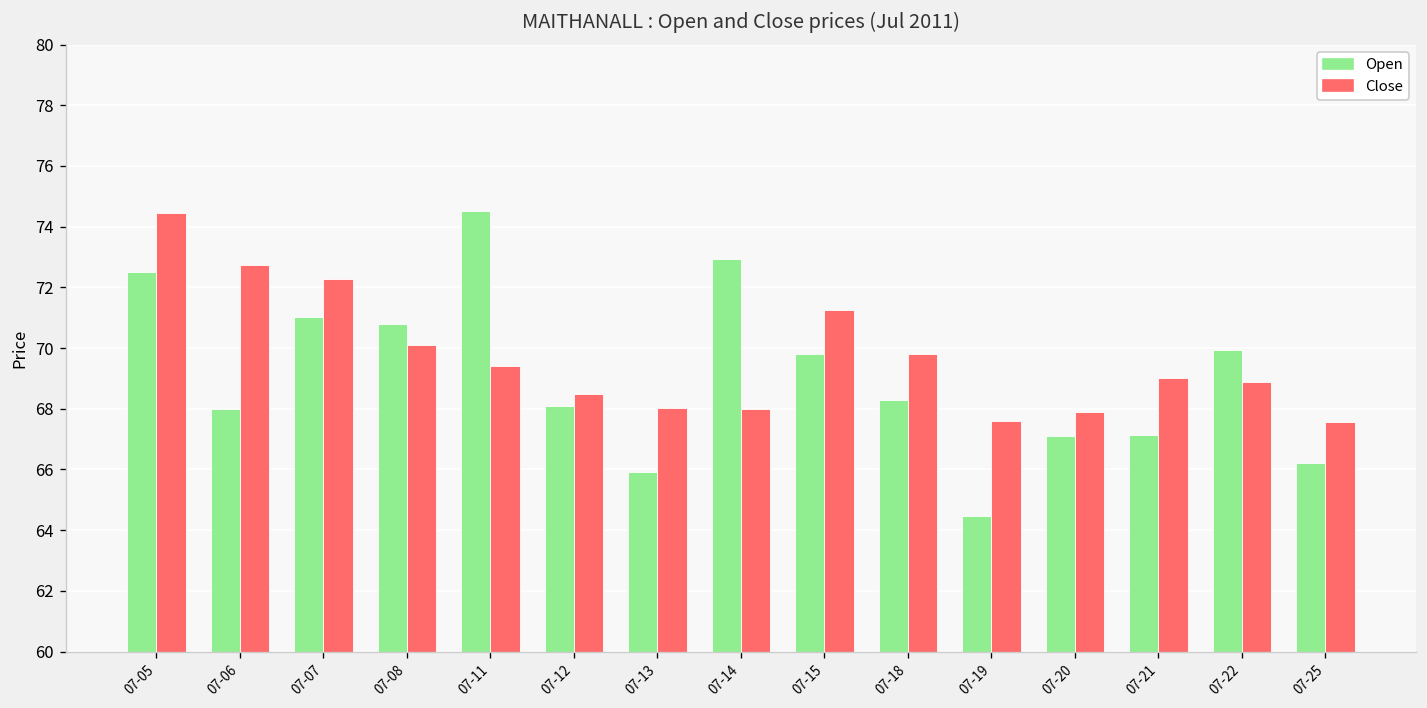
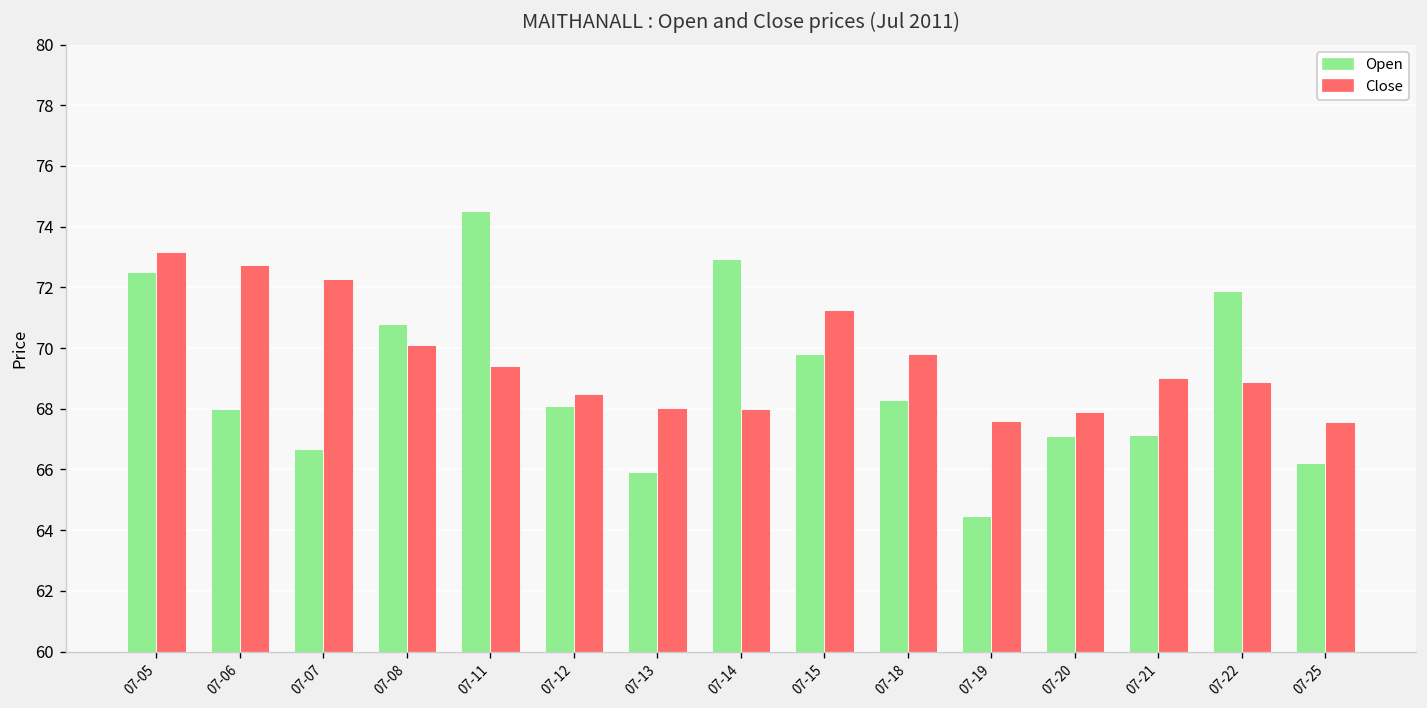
Close, 07-05: 74.5 -> 73.2
Open, 07-07: 71.0 -> 66.7
Open, 07-22: 70.0 -> 71.9
